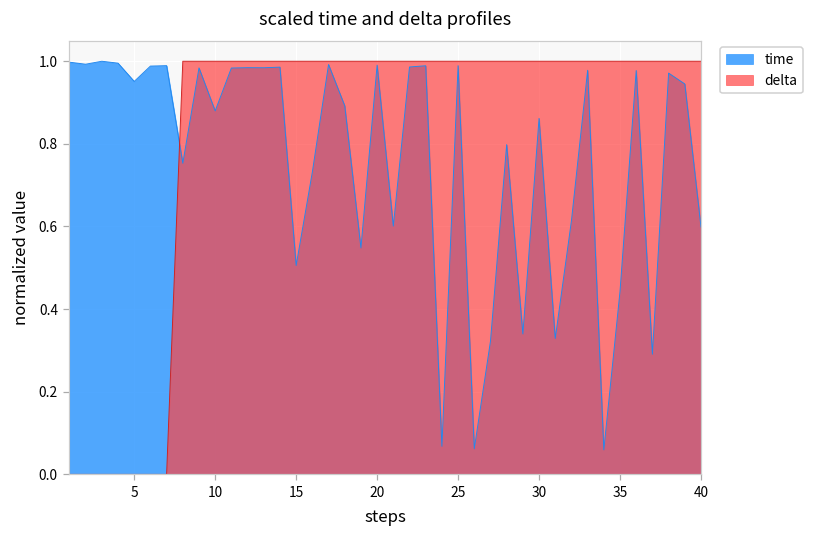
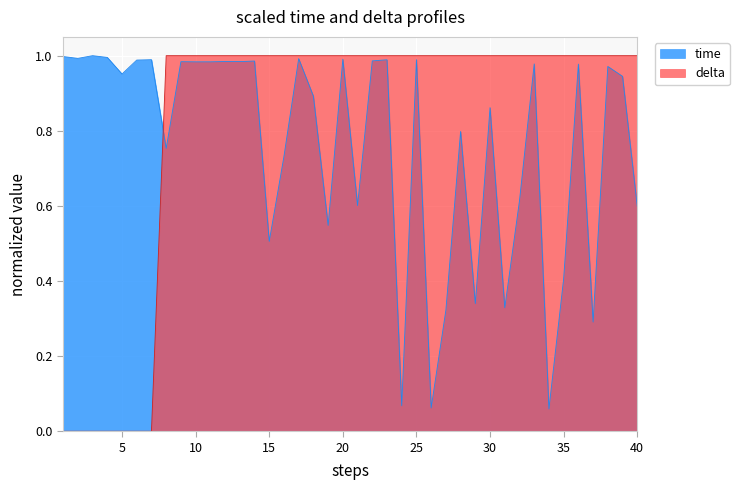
time, 10: 0.88 -> 0.98
time, 35: 0.44 -> 0.41
